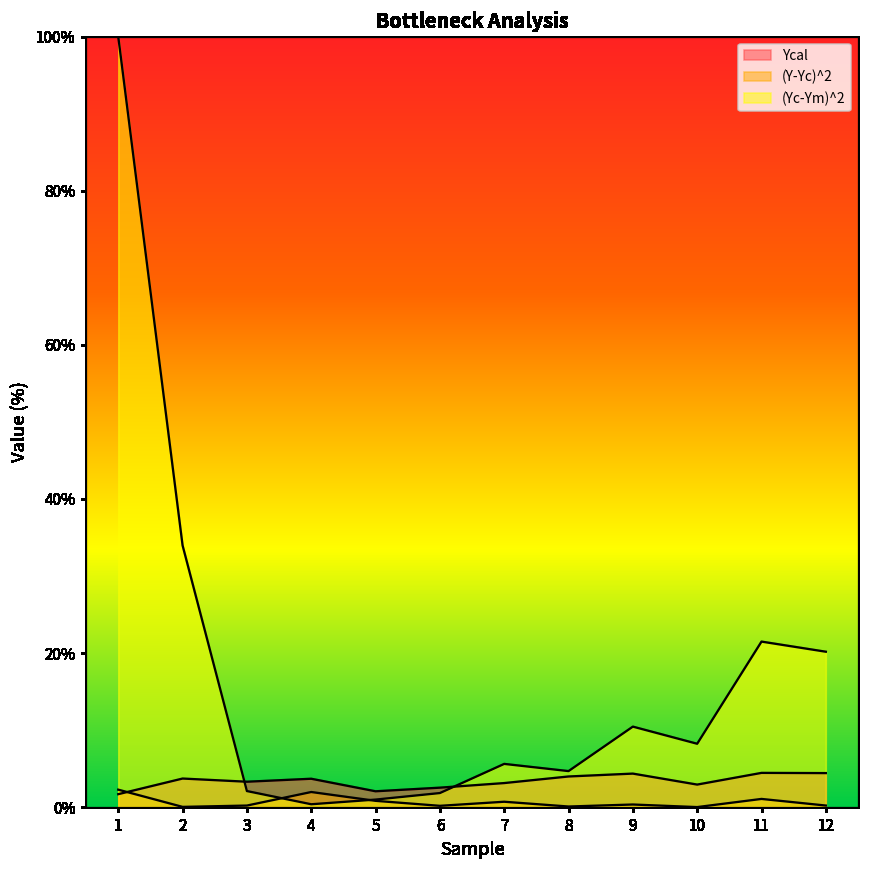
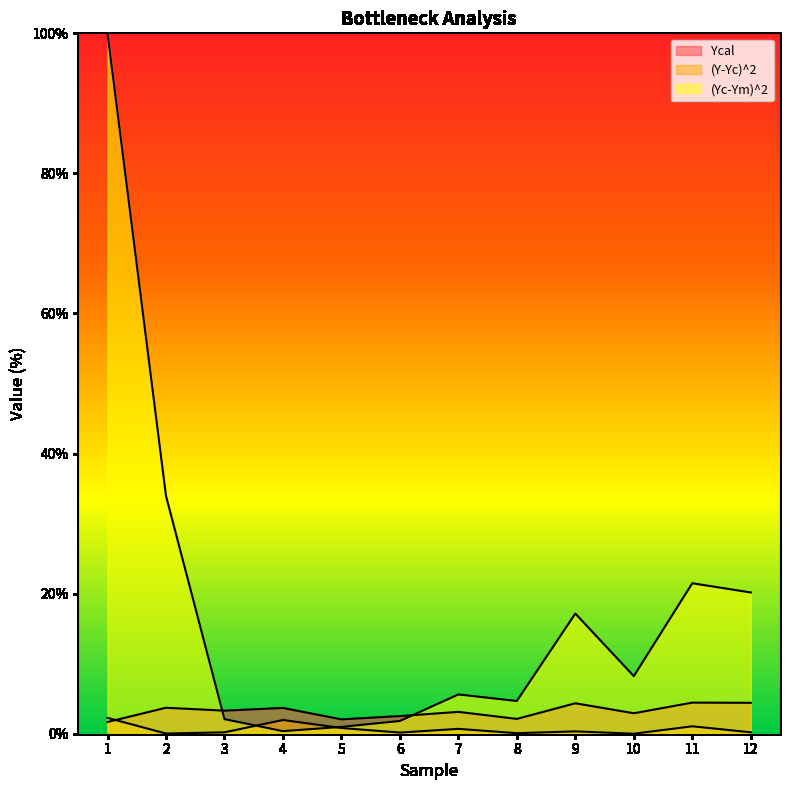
Ycal, 8: 4% -> 2%
(Yc-Ym)^2, 9: 10% -> 17%
